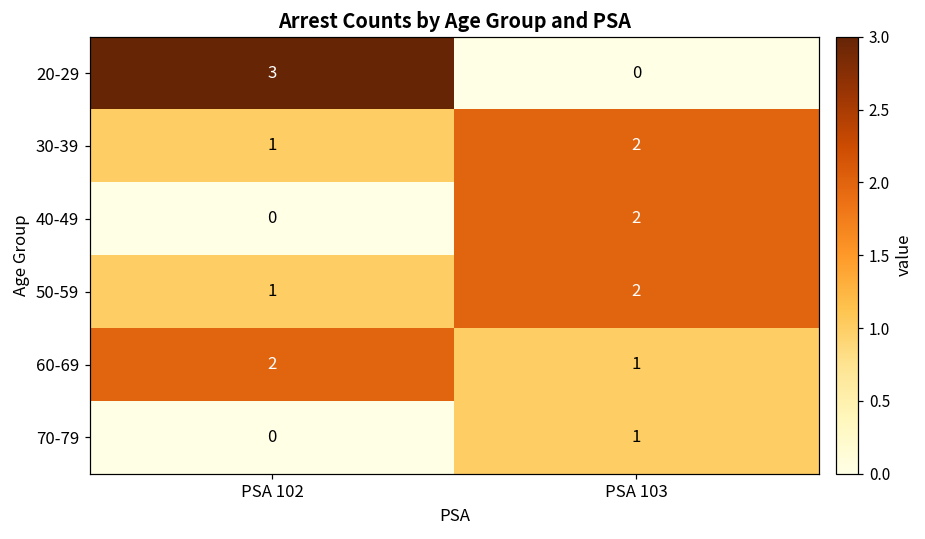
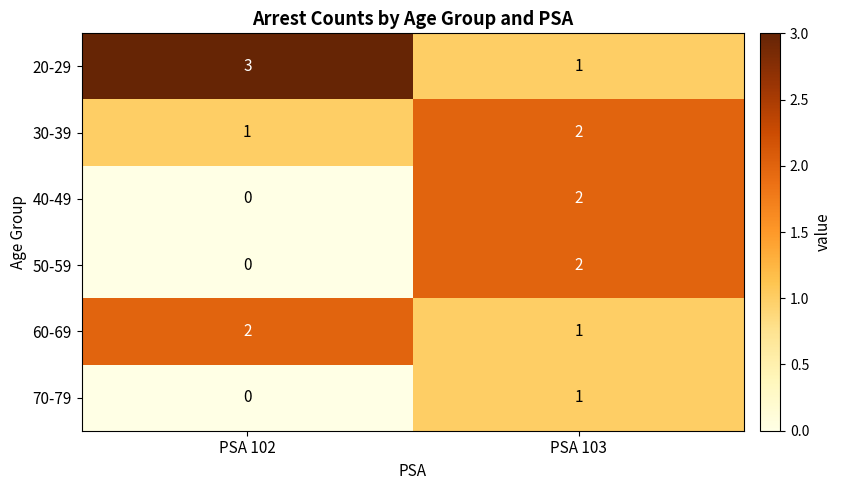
20-29, PSA 103: 0 -> 1
50-59, PSA 102: 1 -> 0
